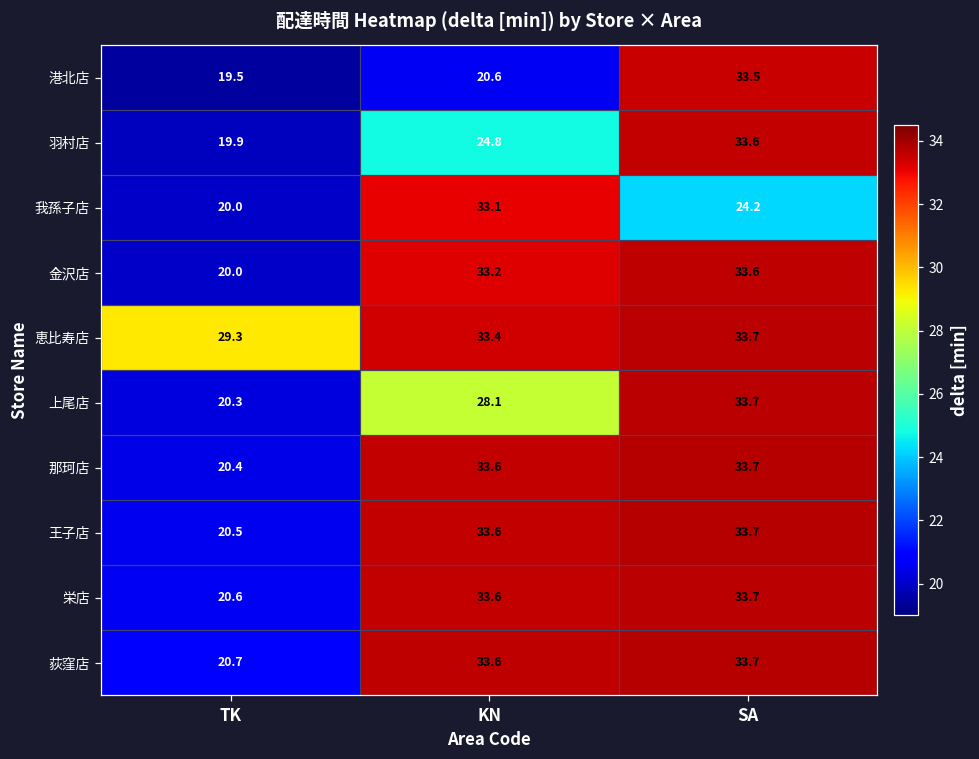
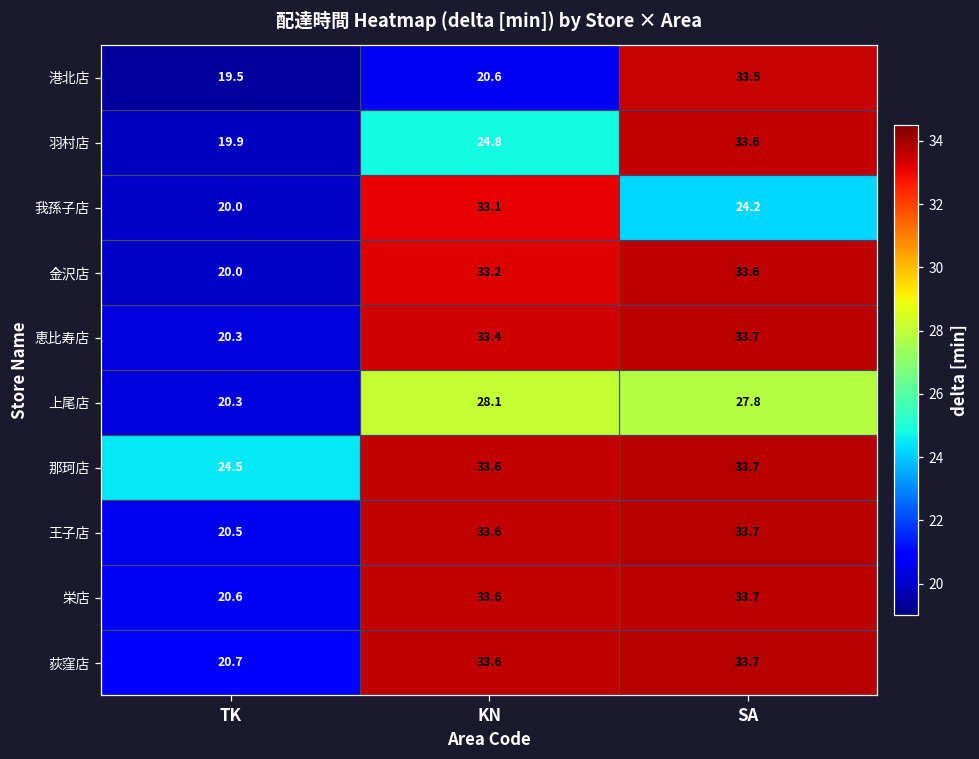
恵比寿店, TK: 29.3 -> 20.3
上尾店, SA: 33.7 -> 27.8
那珂店, TK: 20.4 -> 24.5
